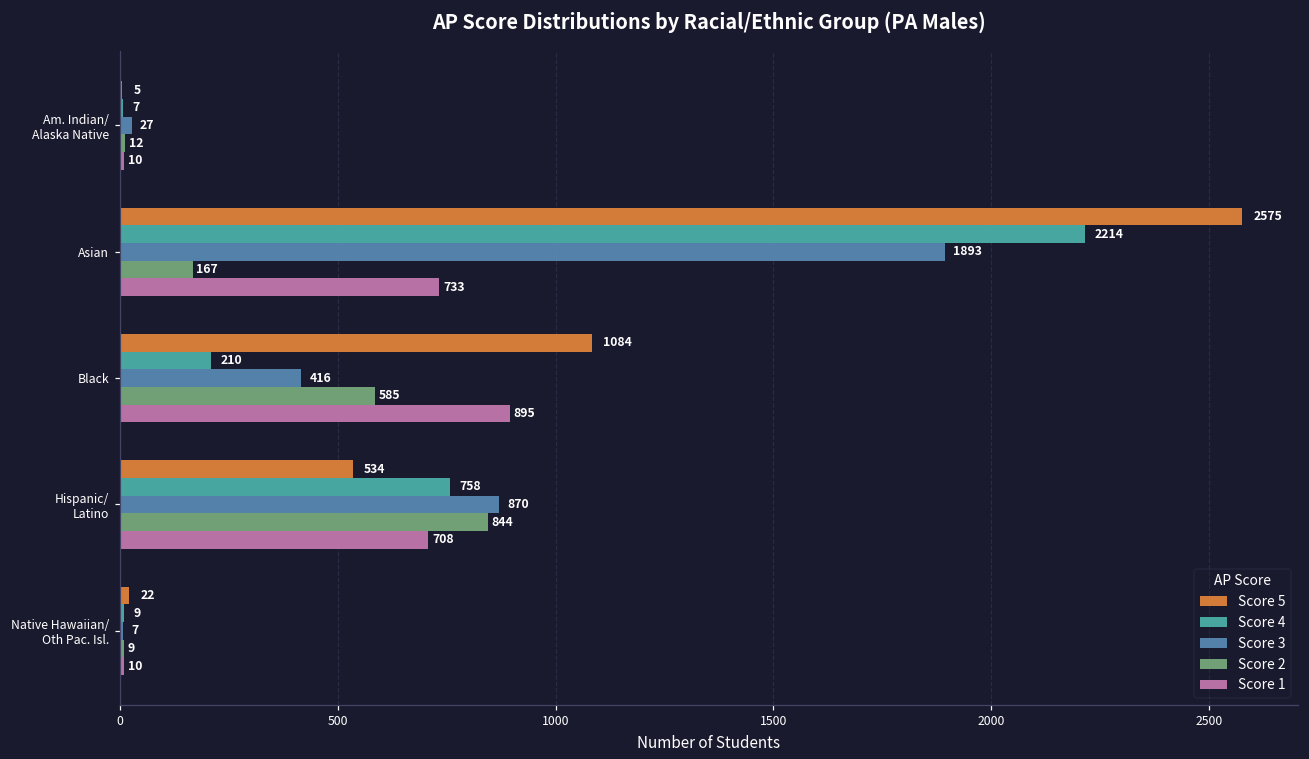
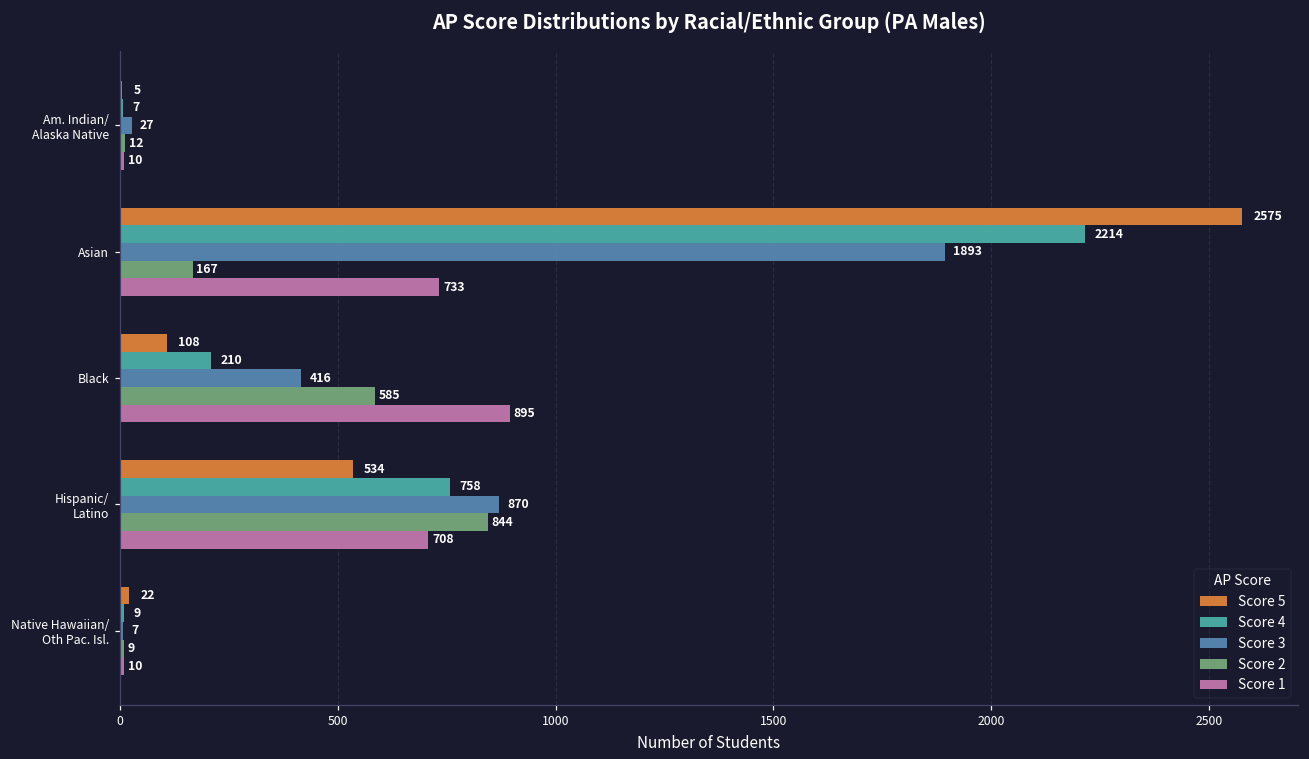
Score 5, Black: 1084 -> 108
